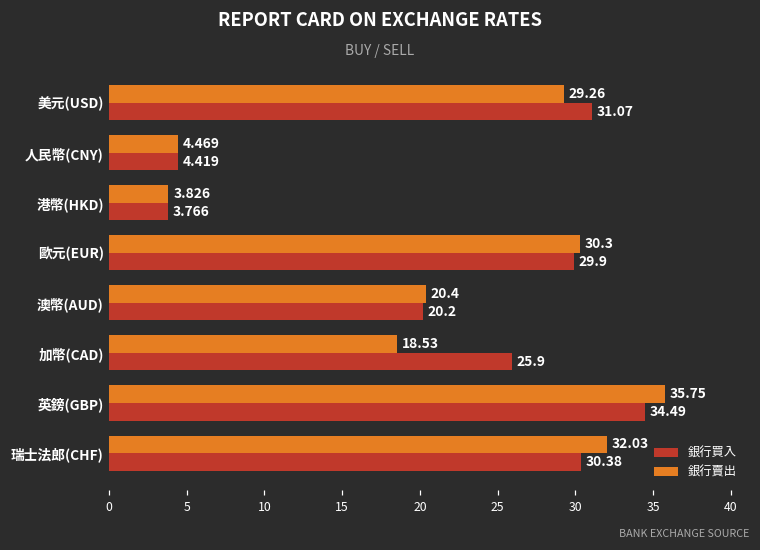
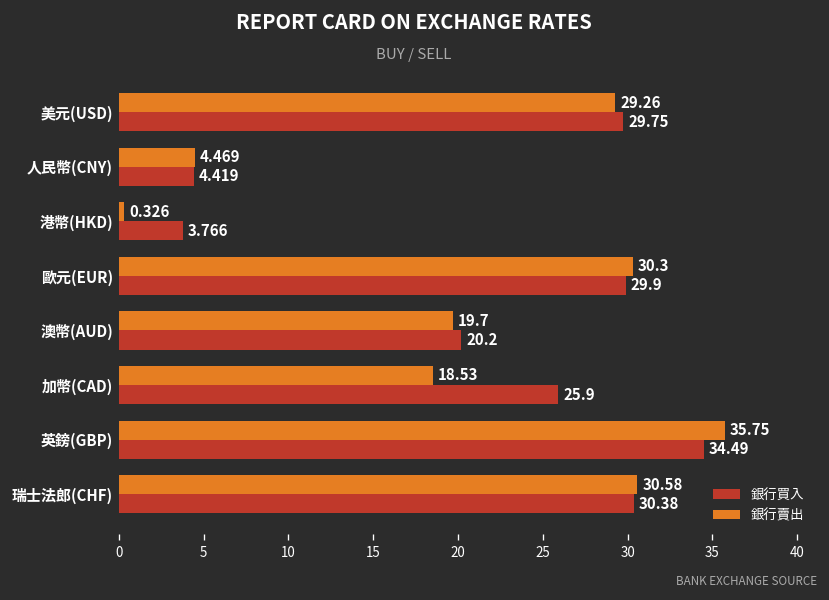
銀行買入, 美元(USD): 31.07 -> 29.75
銀行賣出, 港幣(HKD): 3.826 -> 0.326
銀行賣出, 澳幣(AUD): 20.4 -> 19.7
銀行賣出, 瑞士法郎(CHF): 32.03 -> 30.58
